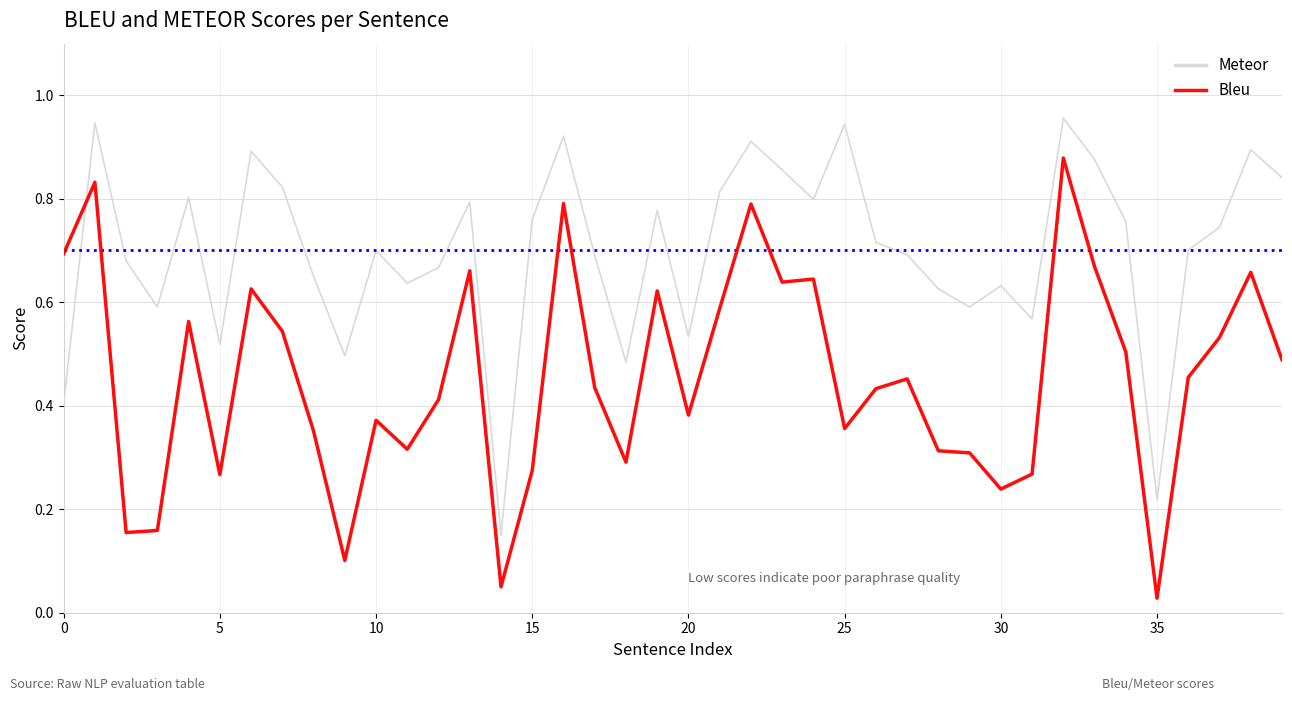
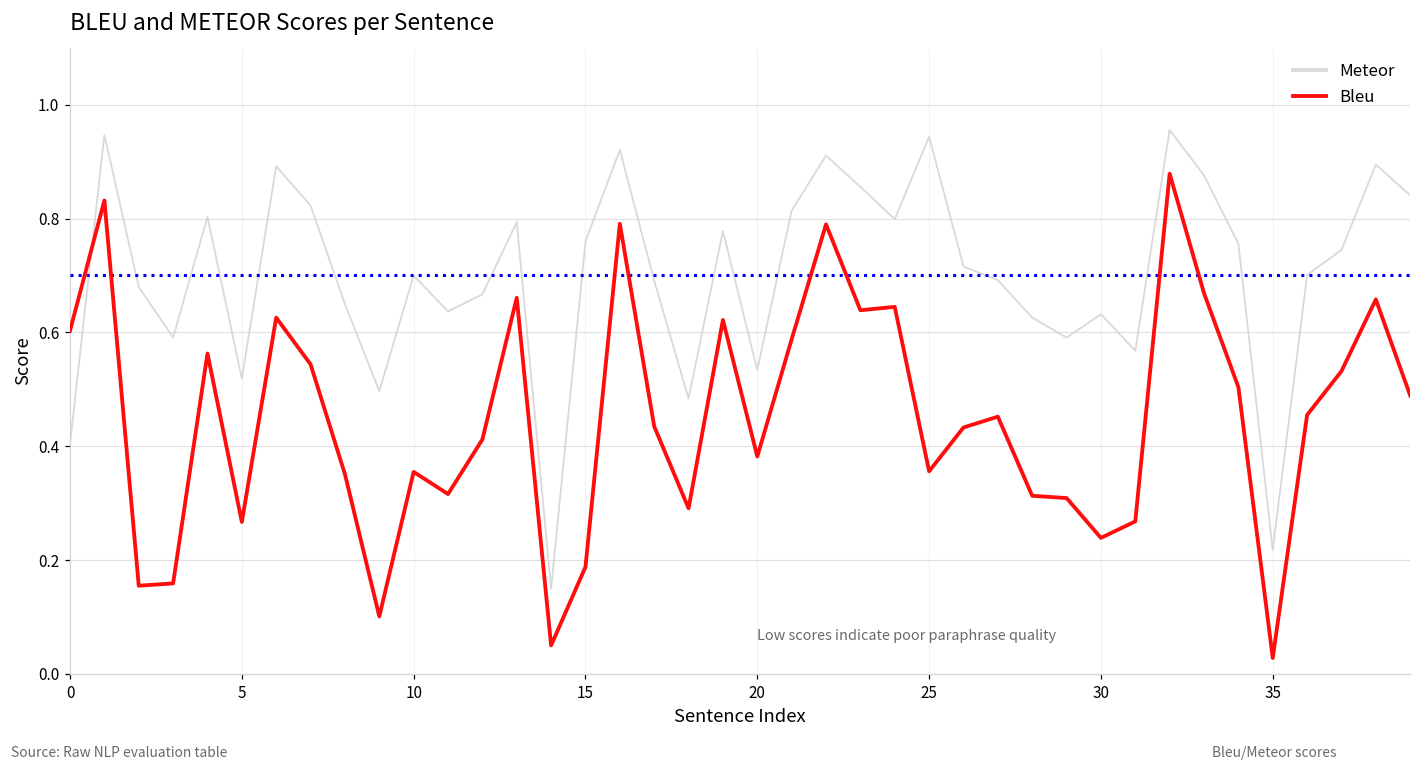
Bleu, 0: 0.69 -> 0.60
Bleu, 10: 0.37 -> 0.36
Bleu, 15: 0.28 -> 0.19
